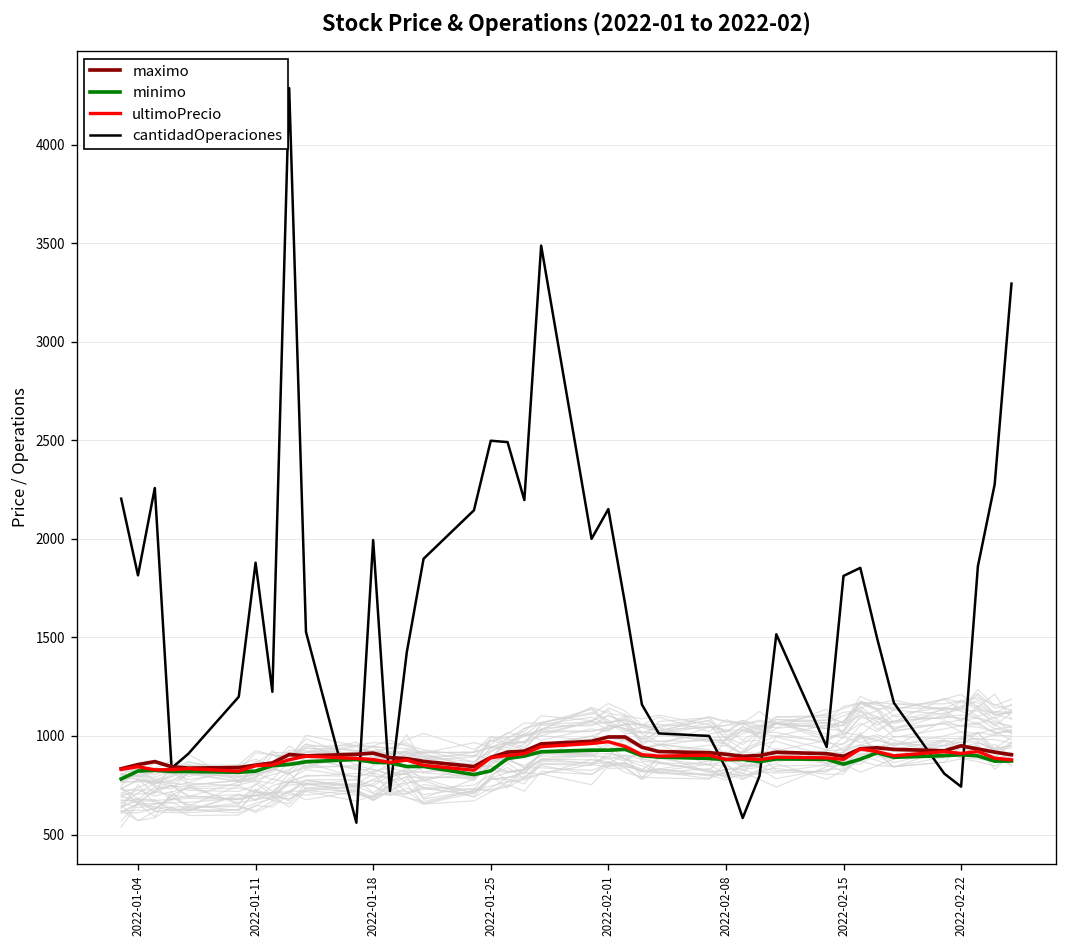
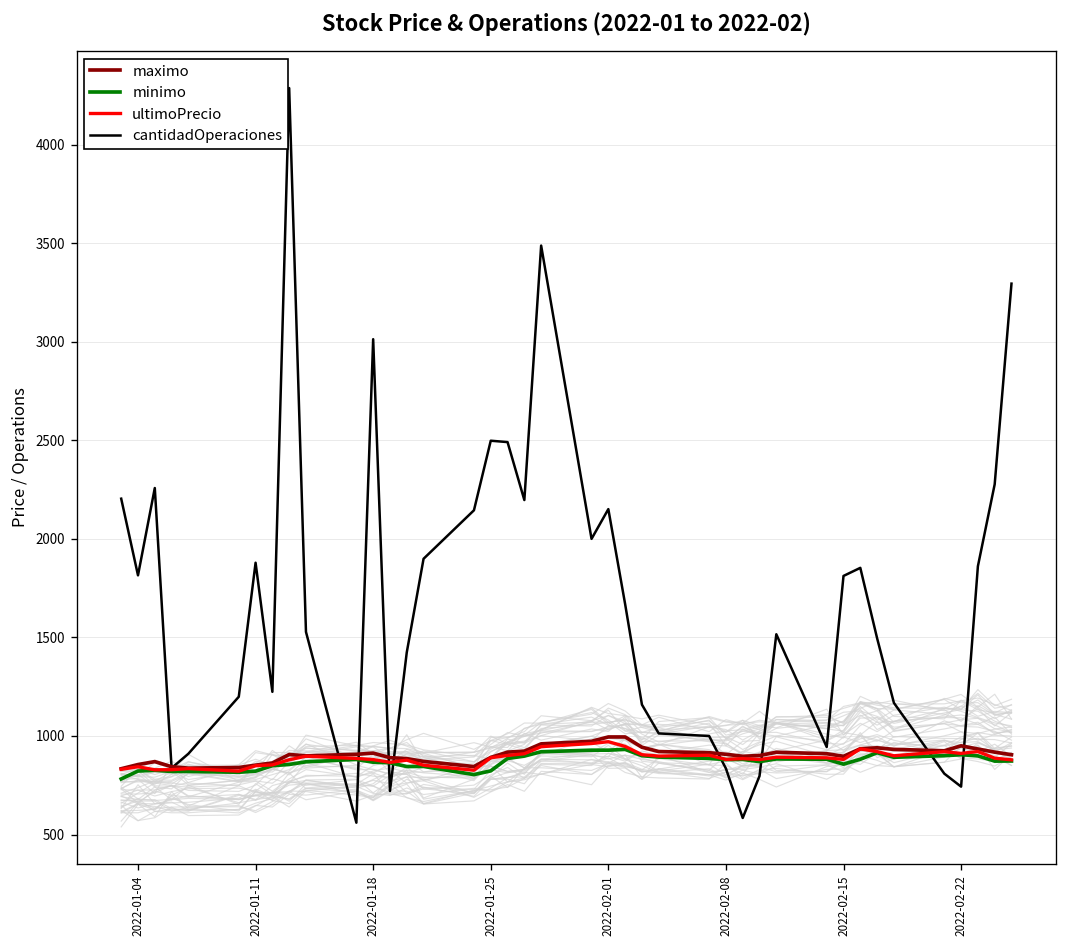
cantidadOperaciones, 2022-01-18: 1990 -> 3010
